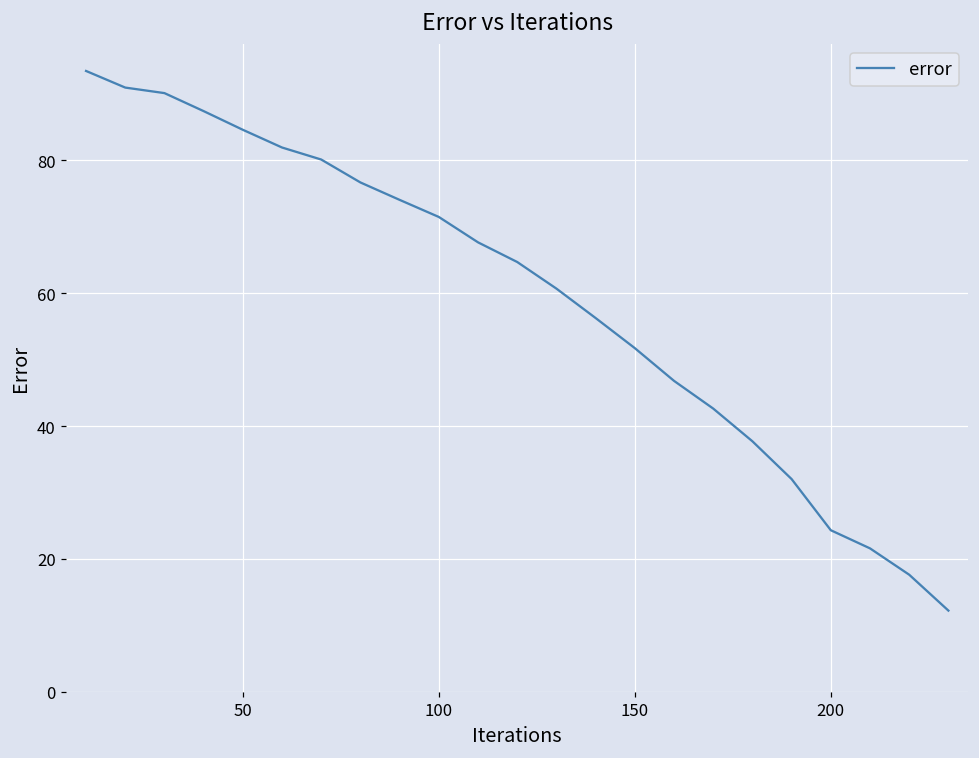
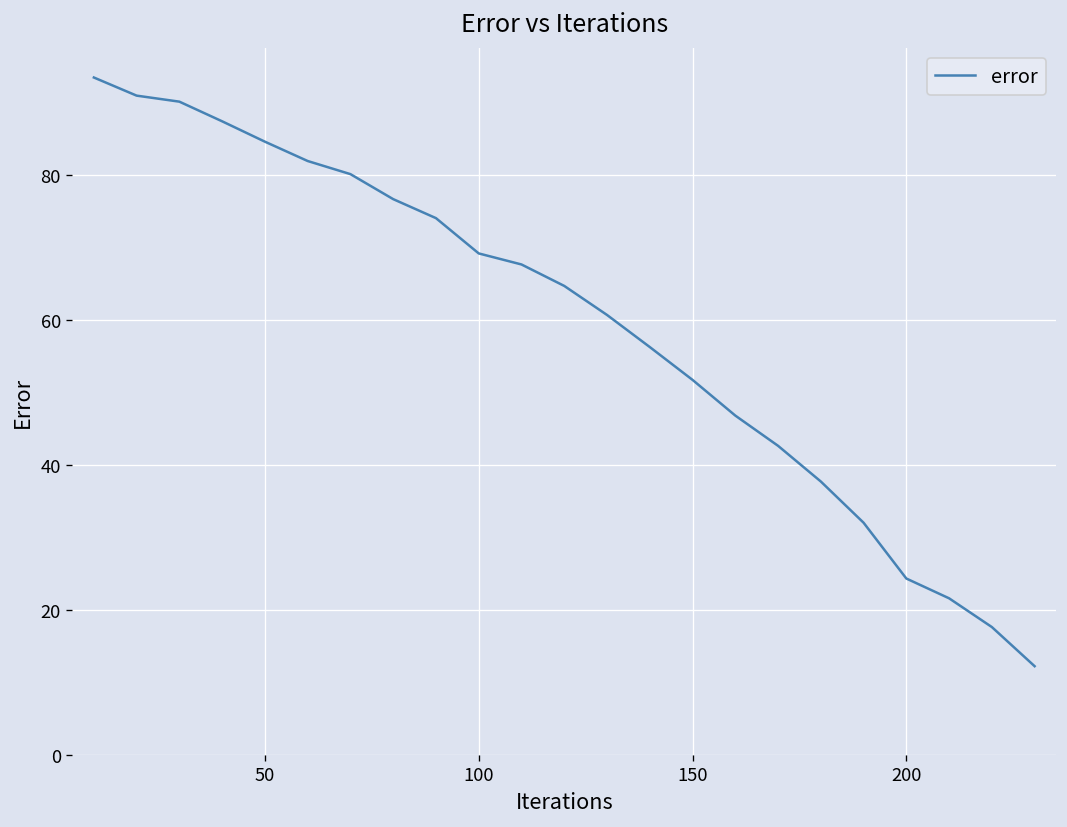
100: 71 -> 69
